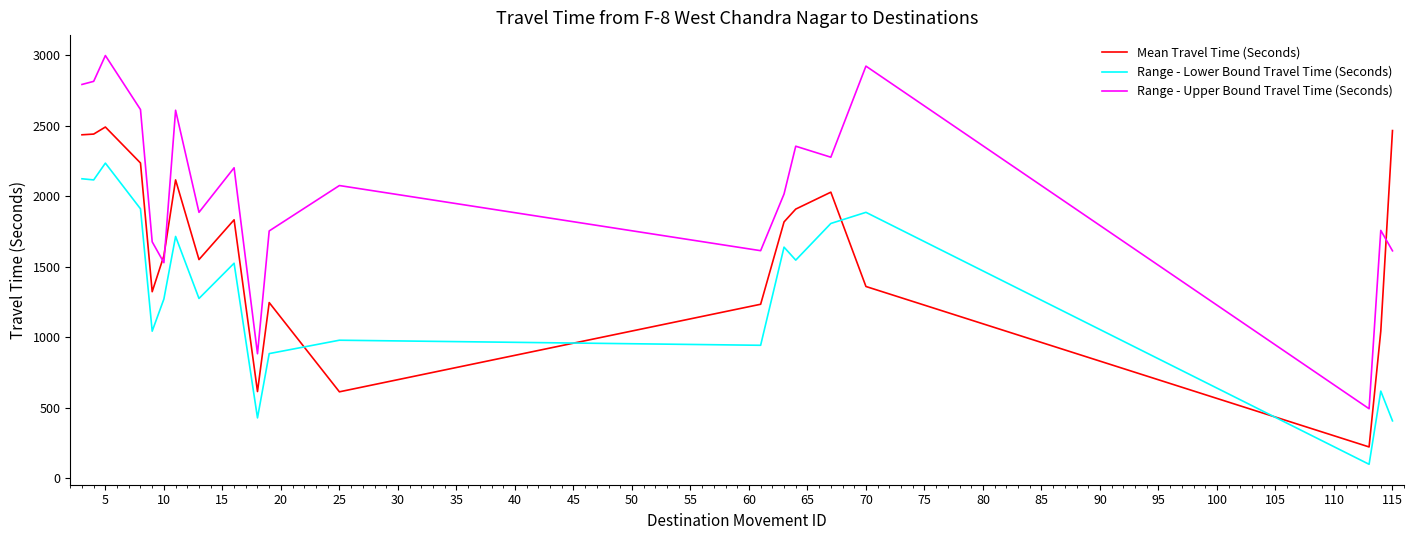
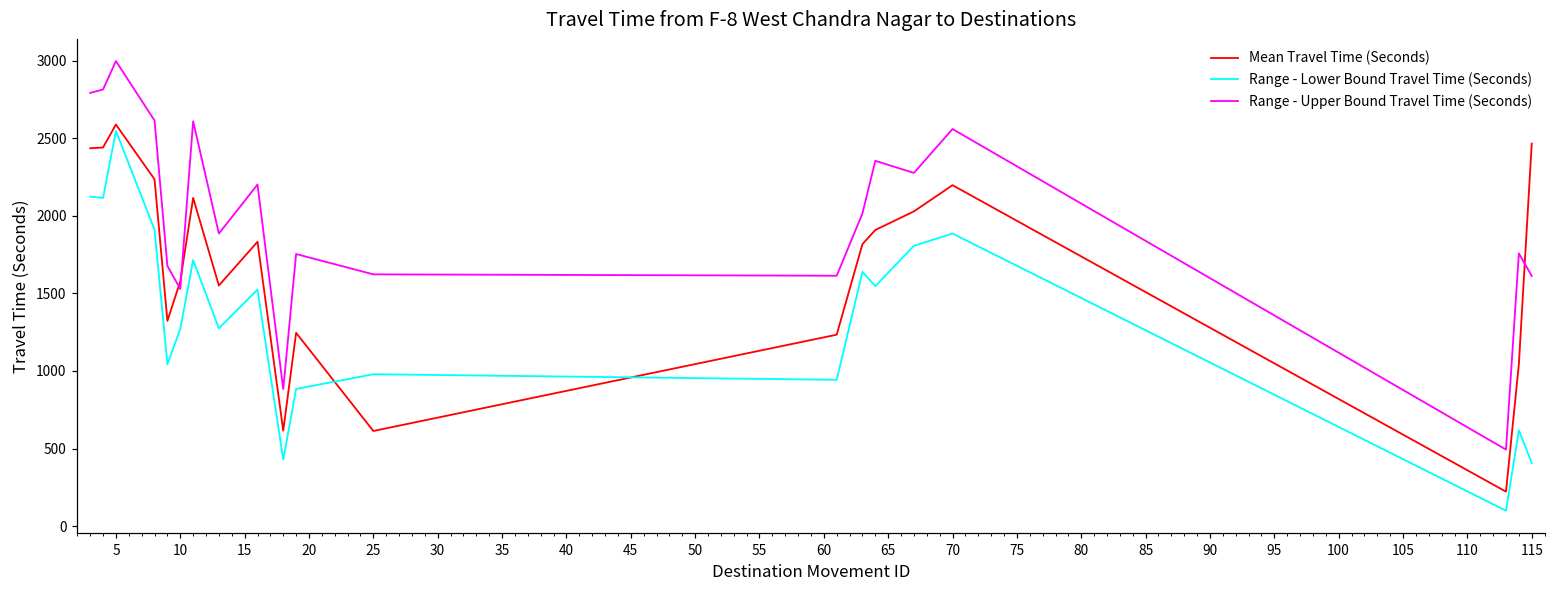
Mean Travel Time (Seconds), 5: 2490 -> 2590
Range - Lower Bound Travel Time (Seconds), 5: 2240 -> 2550
Range - Upper Bound Travel Time (Seconds), 25: 2080 -> 1620
Mean Travel Time (Seconds), 70: 1360 -> 2200
Range - Upper Bound Travel Time (Seconds), 70: 2920 -> 2560
